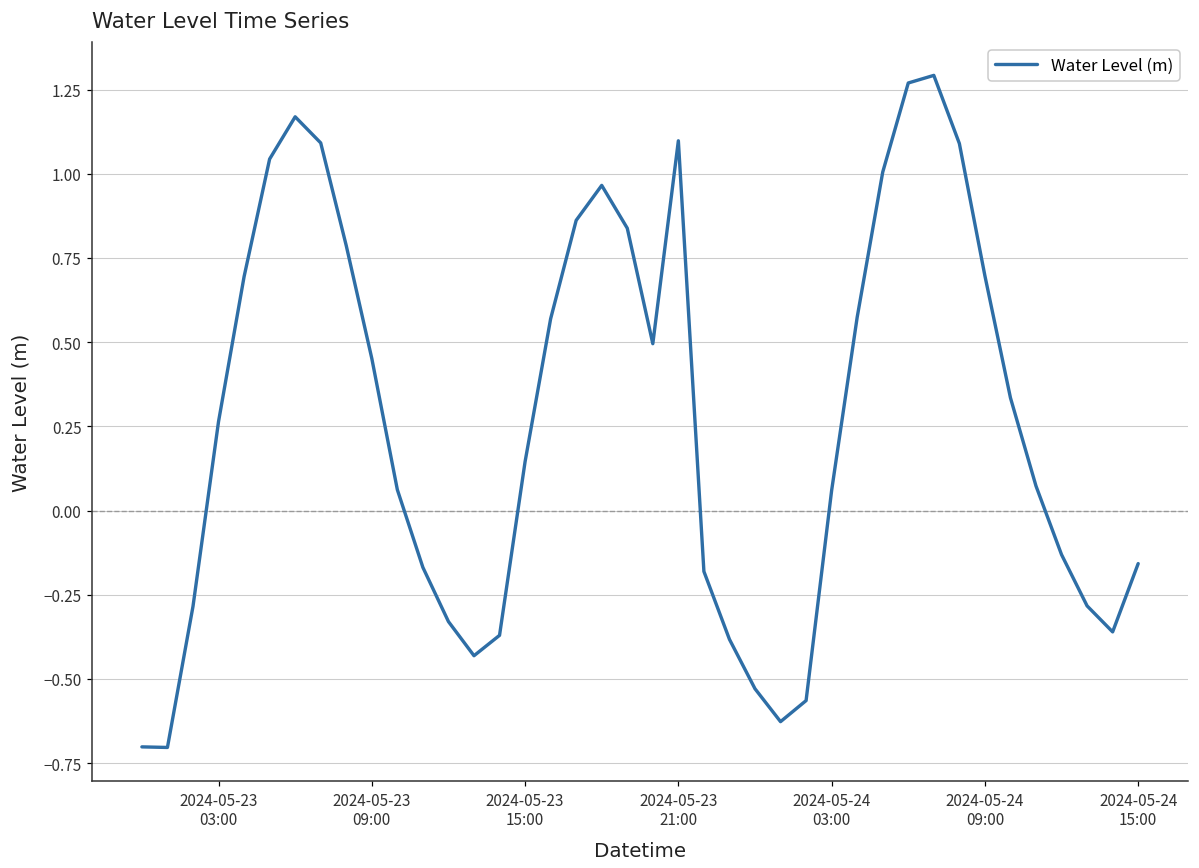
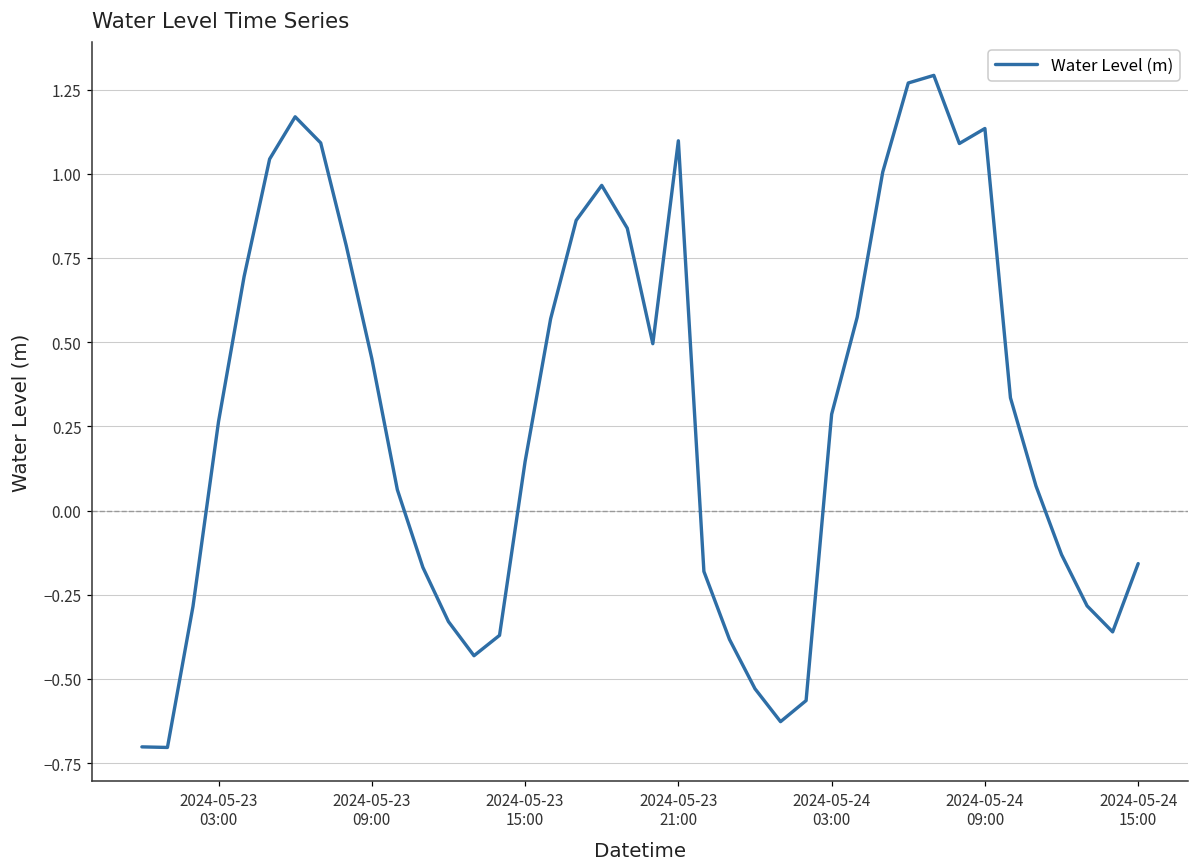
2024-05-24 03:00: 0.06 -> 0.29
2024-05-24 09:00: 0.70 -> 1.13
